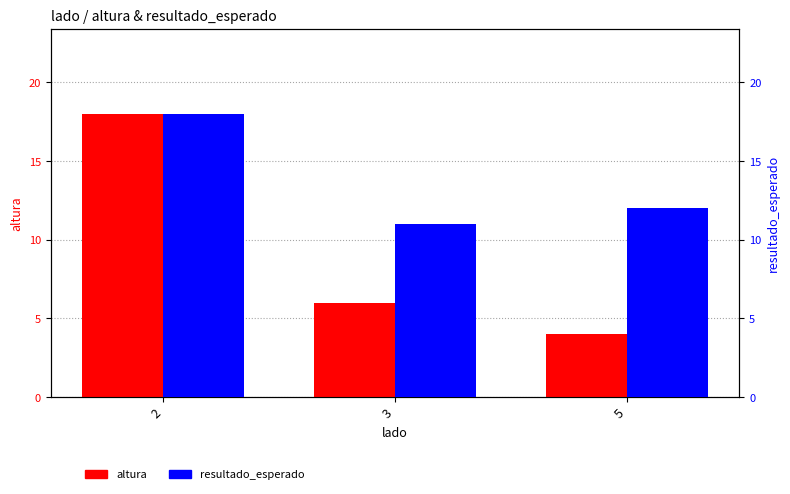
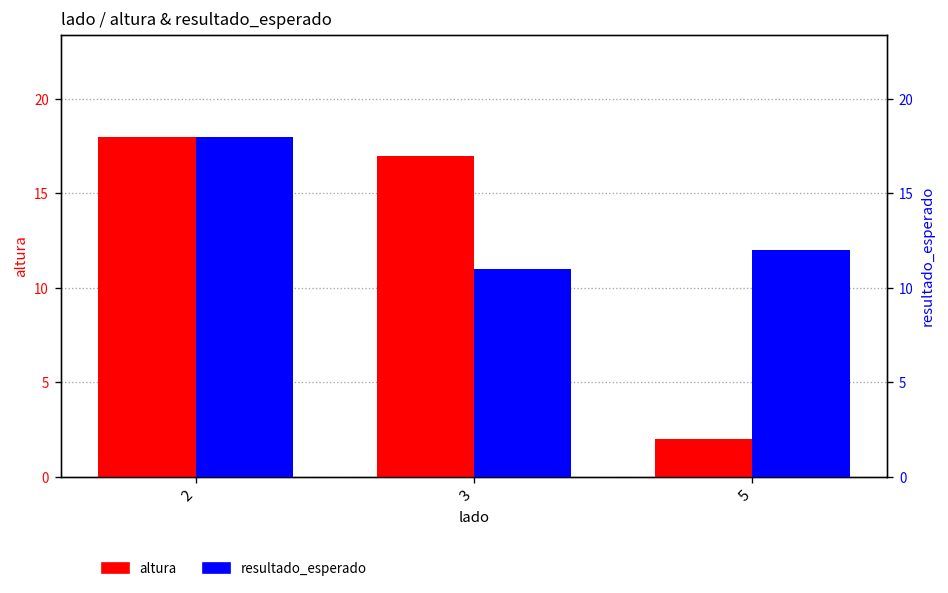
altura, 3: 6 -> 17
altura, 5: 4 -> 2
